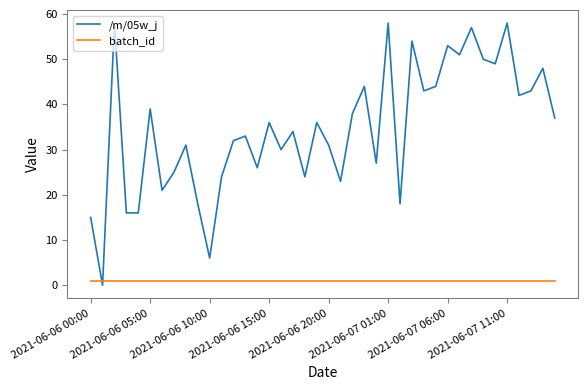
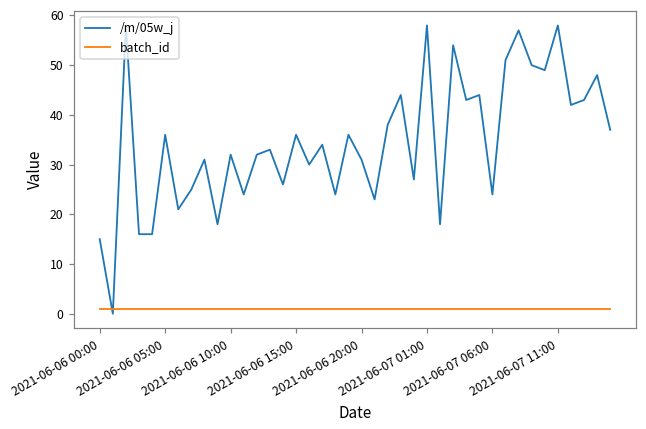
/m/05w_j, 2021-06-06 05:00: 39 -> 36
/m/05w_j, 2021-06-06 10:00: 6 -> 32
/m/05w_j, 2021-06-07 06:00: 53 -> 24
